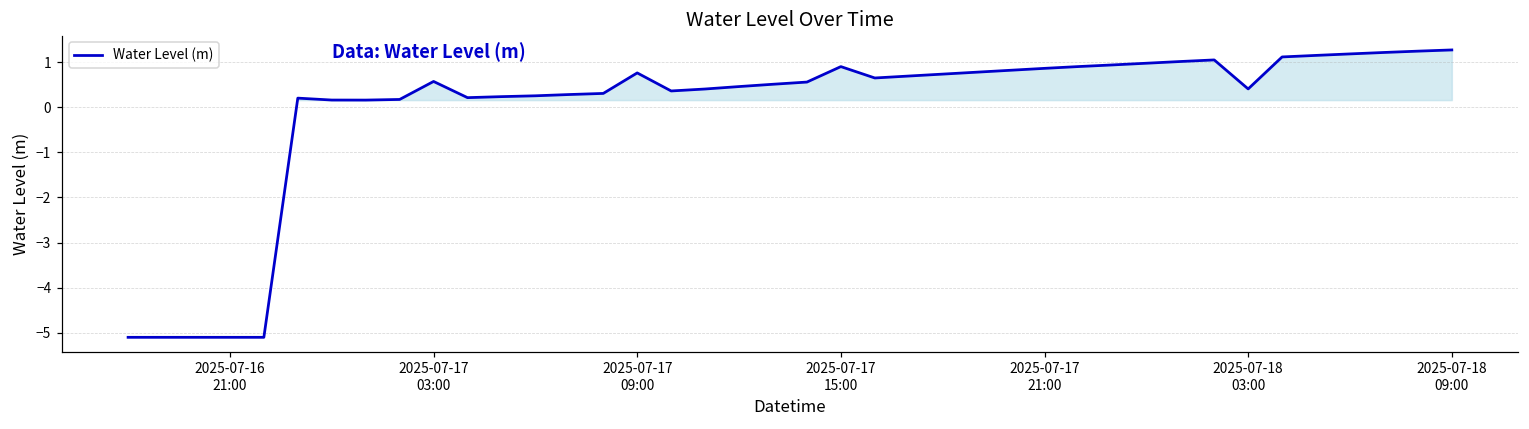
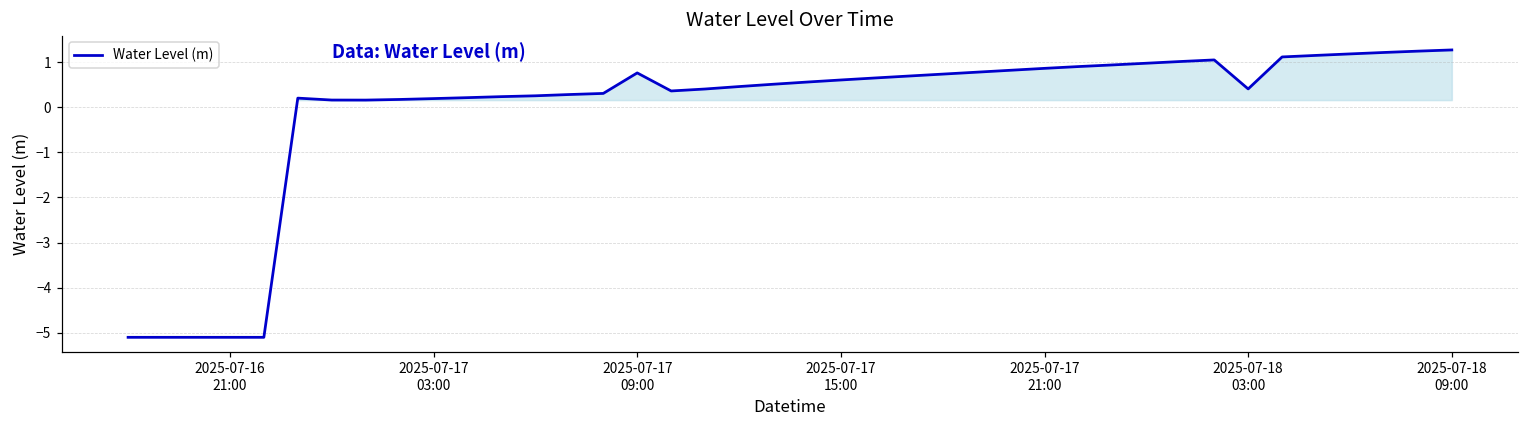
Water Level (m), 2025-07-17 03:00: 0.6 -> 0.2
Water Level (m), 2025-07-17 15:00: 0.9 -> 0.6
